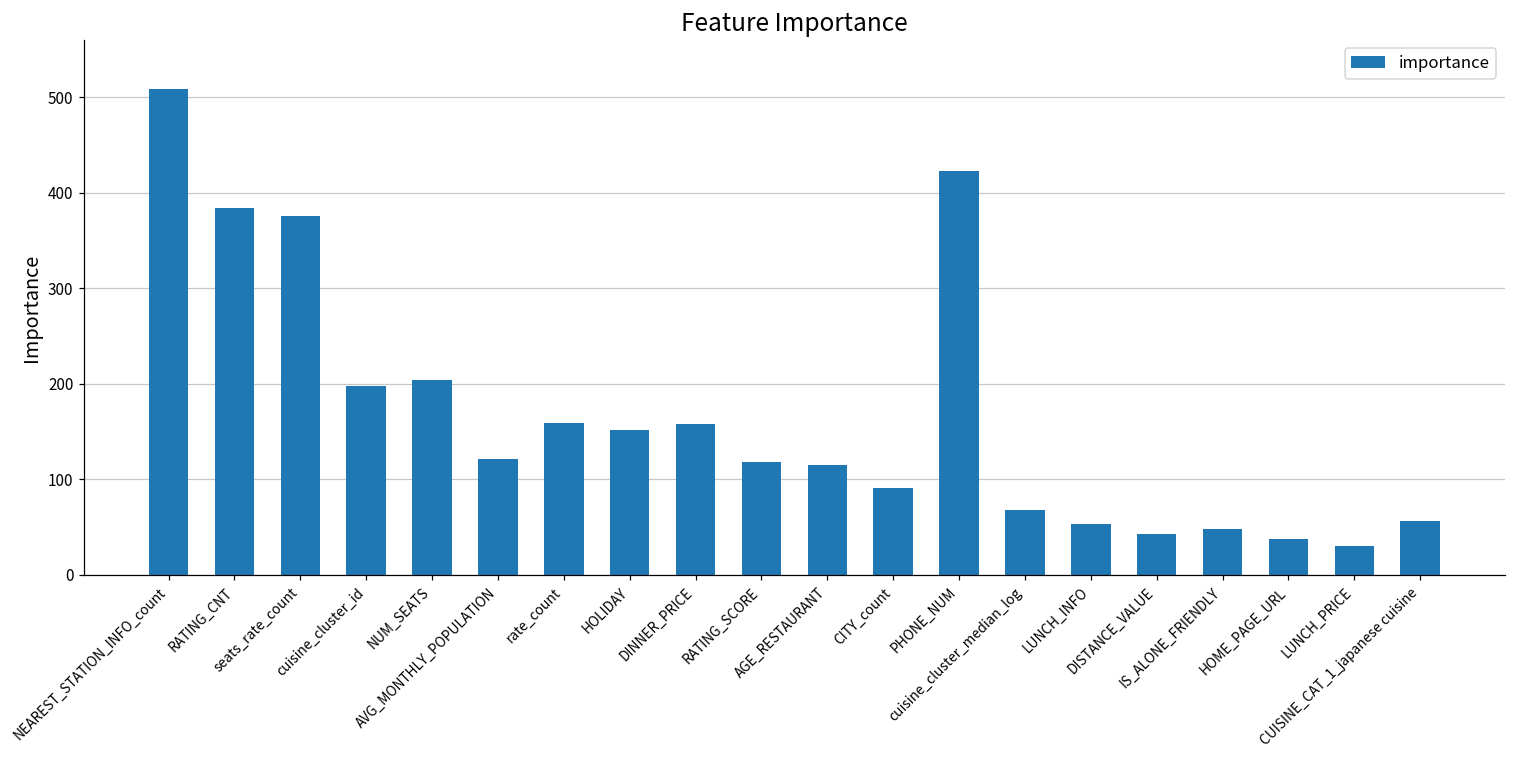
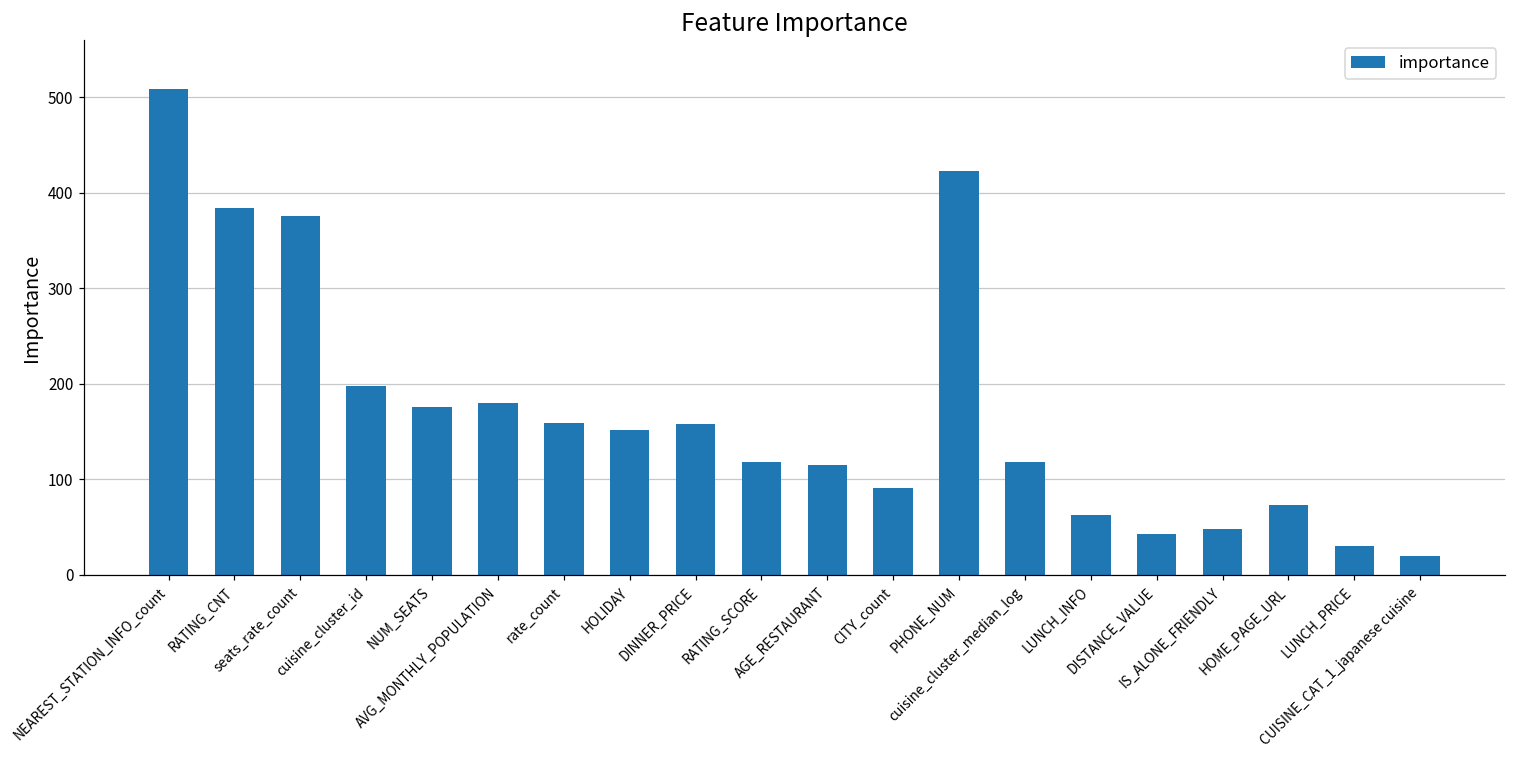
NUM_SEATS: 200 -> 180
AVG_MONTHLY_POPULATION: 120 -> 180
cuisine_cluster_median_log: 70 -> 120
LUNCH_INFO: 50 -> 60
HOME_PAGE_URL: 40 -> 70
CUISINE_CAT_1_japanese cuisine: 60 -> 20
